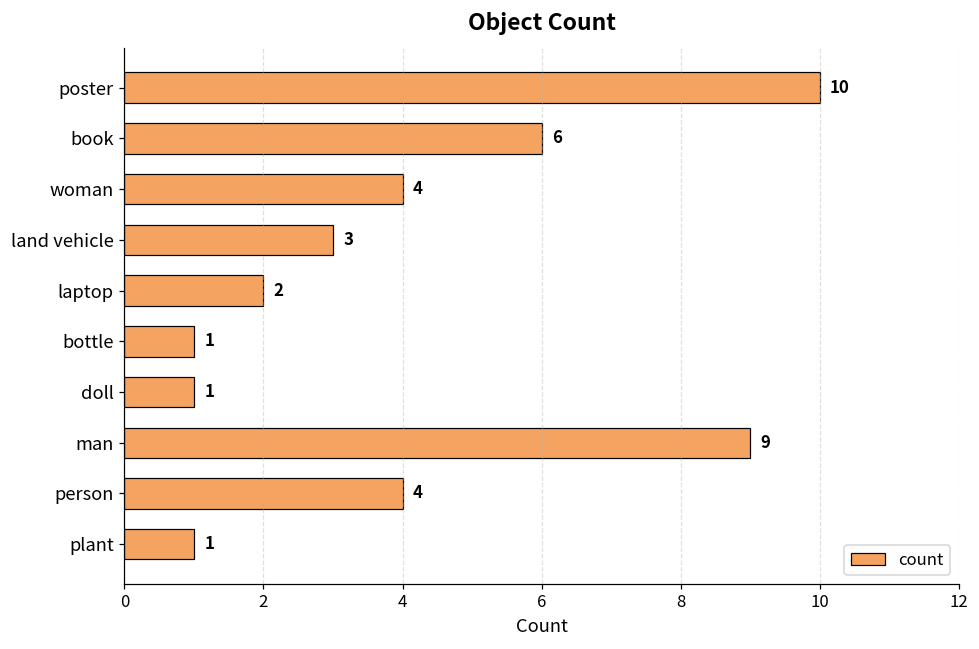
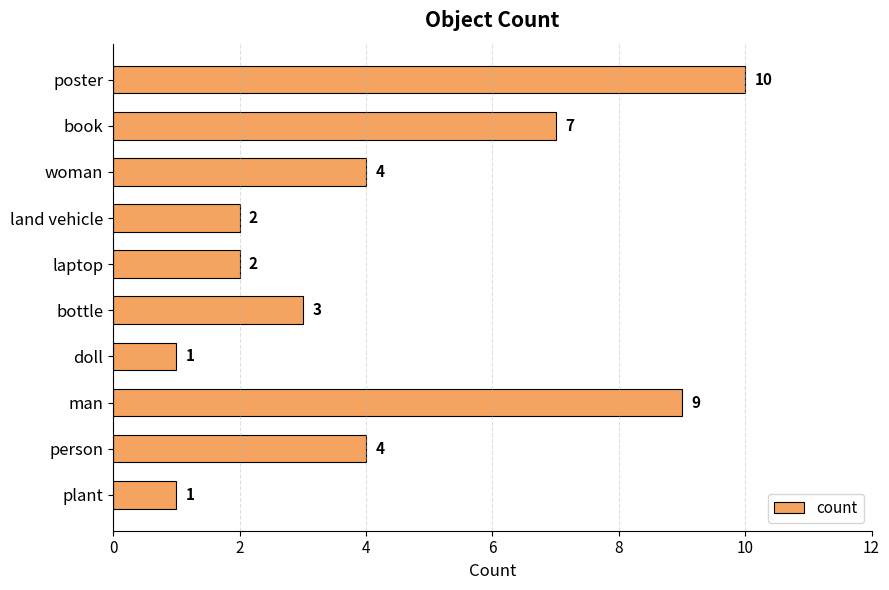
book: 6 -> 7
land vehicle: 3 -> 2
bottle: 1 -> 3
